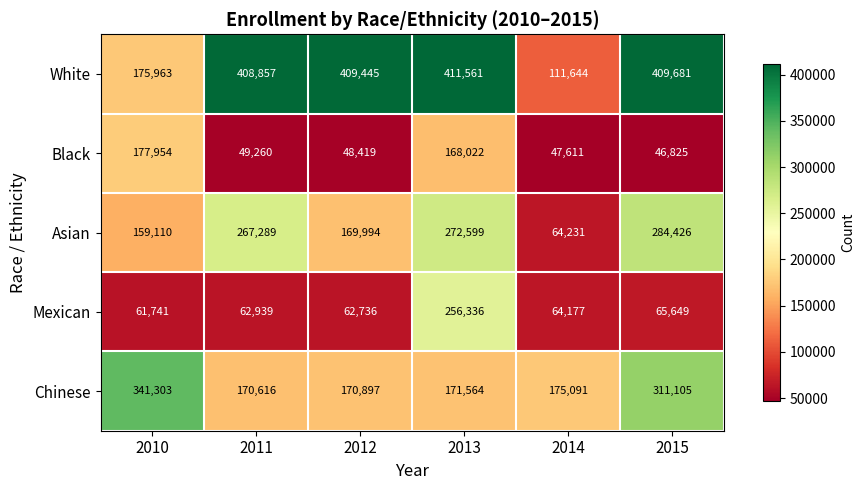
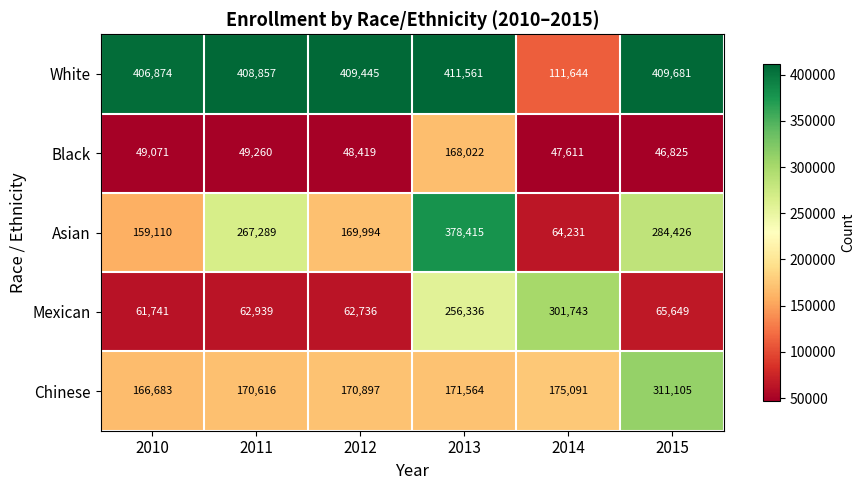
White, 2010: 175,963 -> 406,874
Black, 2010: 177,954 -> 49,071
Asian, 2013: 272,599 -> 378,415
Mexican, 2014: 64,177 -> 301,743
Chinese, 2010: 341,303 -> 166,683
